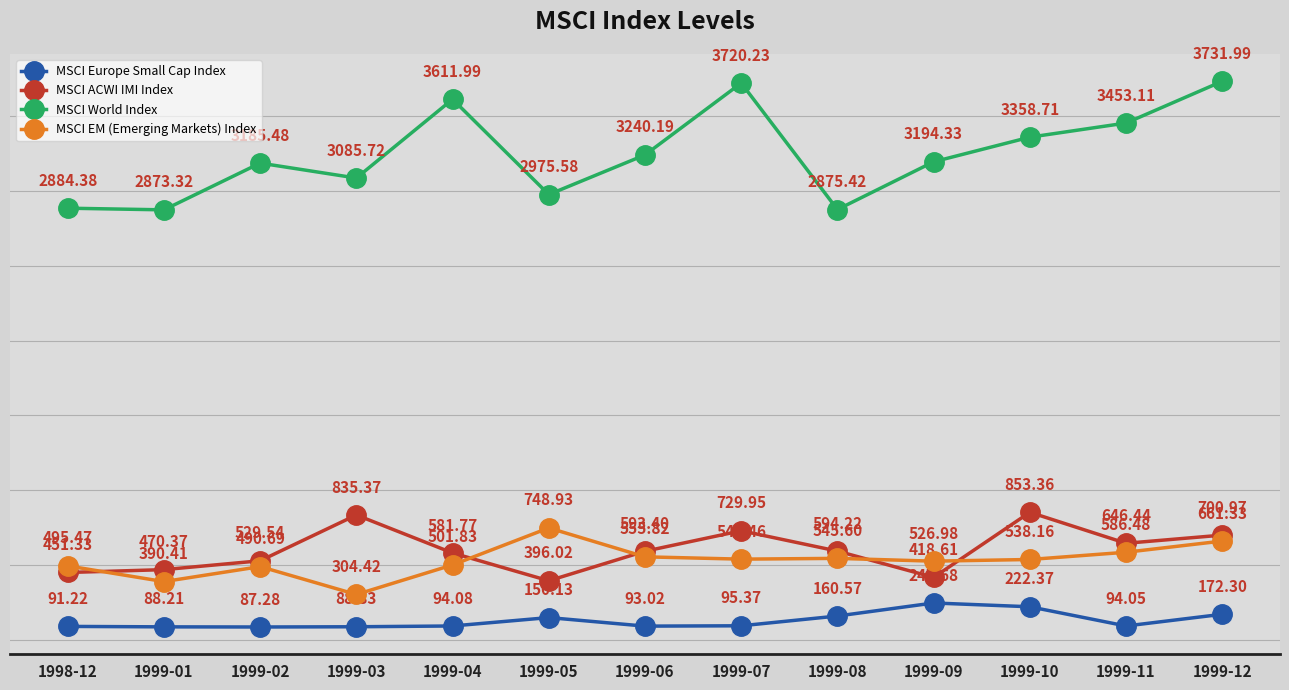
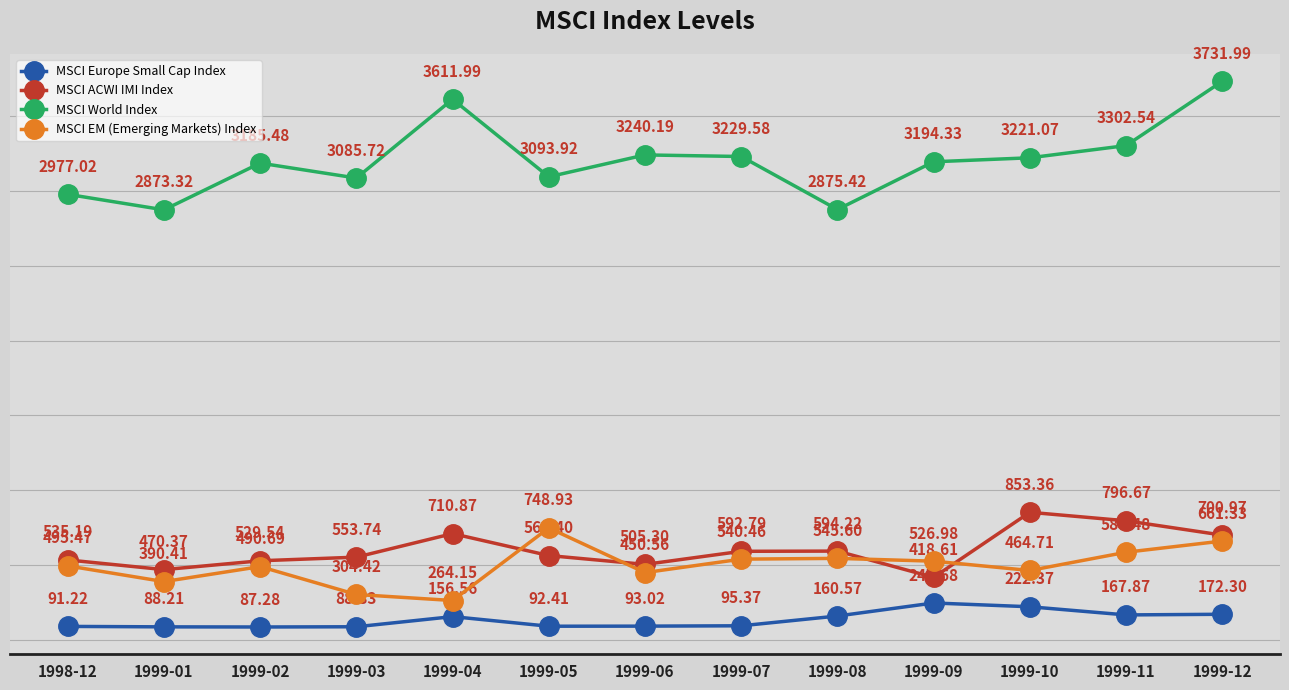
MSCI ACWI IMI Index, 1998-12: 451.33 -> 535.19
MSCI World Index, 1998-12: 2884.38 -> 2977.02
MSCI ACWI IMI Index, 1999-03: 835.37 -> 553.74
MSCI Europe Small Cap Index, 1999-04: 94.08 -> 156.56
MSCI ACWI IMI Index, 1999-04: 581.77 -> 710.87
MSCI EM (Emerging Markets) Index, 1999-04: 501.83 -> 264.15
MSCI Europe Small Cap Index, 1999-05: 150.13 -> 92.41
MSCI ACWI IMI Index, 1999-05: 396.02 -> 564.40
MSCI World Index, 1999-05: 2975.58 -> 3093.92
MSCI ACWI IMI Index, 1999-06: 593.40 -> 505.30
MSCI EM (Emerging Markets) Index, 1999-06: 555.82 -> 450.56
MSCI ACWI IMI Index, 1999-07: 729.95 -> 592.79
MSCI World Index, 1999-07: 3720.23 -> 3229.58
MSCI World Index, 1999-10: 3358.71 -> 3221.07
MSCI EM (Emerging Markets) Index, 1999-10: 538.16 -> 464.71
MSCI Europe Small Cap Index, 1999-11: 94.05 -> 167.87
MSCI ACWI IMI Index, 1999-11: 646.44 -> 796.67
MSCI World Index, 1999-11: 3453.11 -> 3302.54
